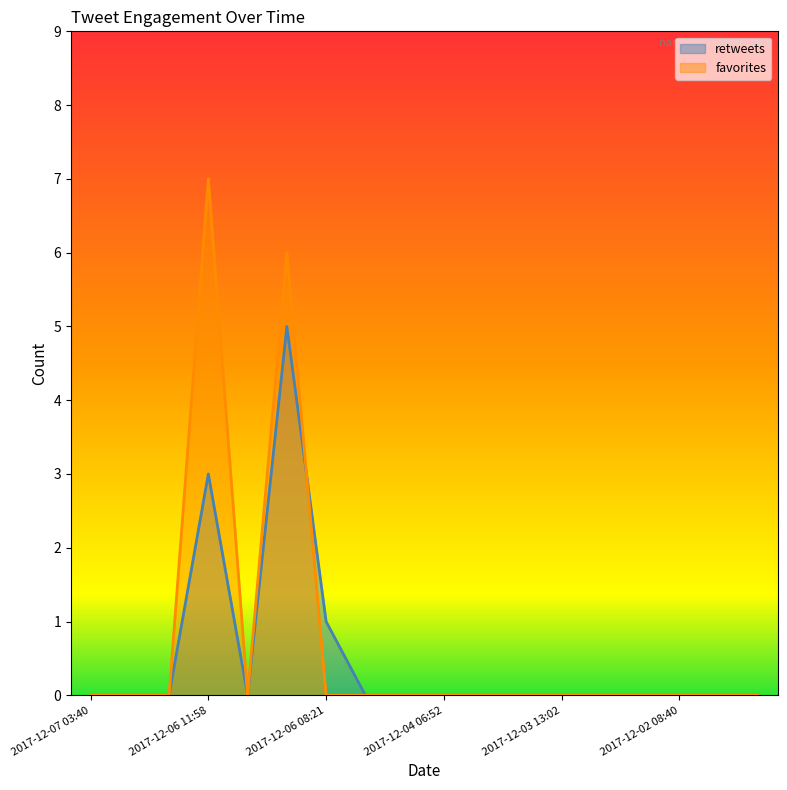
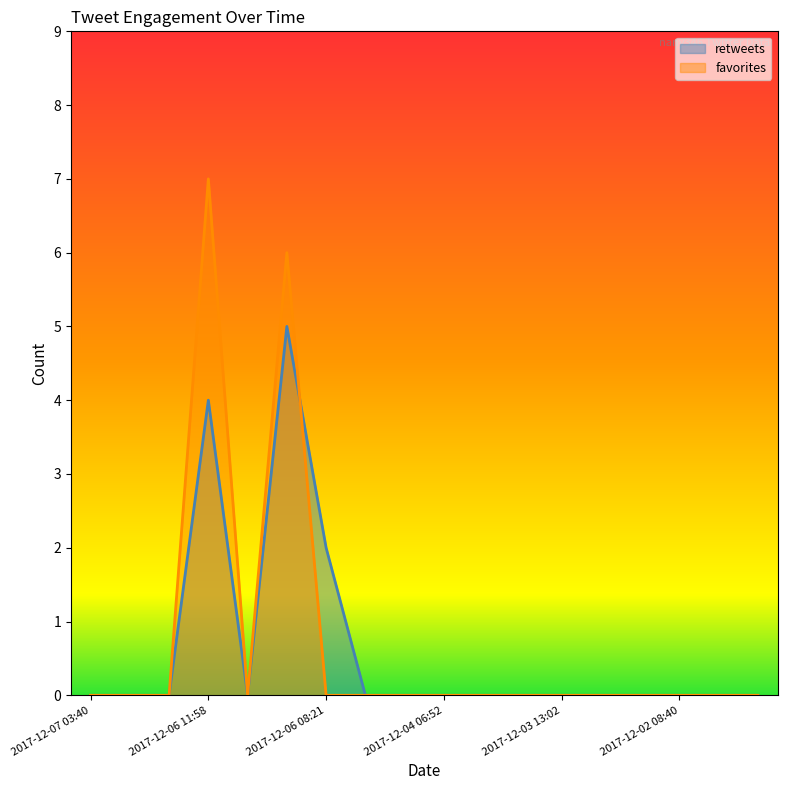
retweets, 2017-12-06 11:58: 3 -> 4
retweets, 2017-12-06 08:21: 1 -> 2
